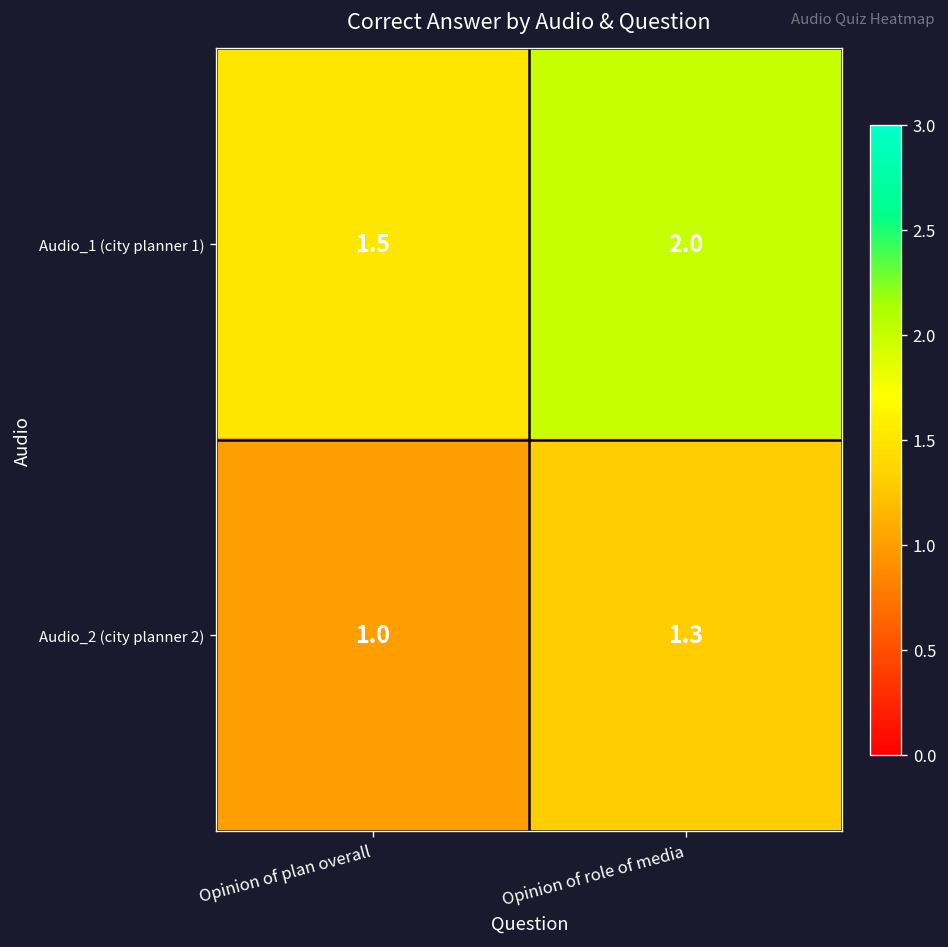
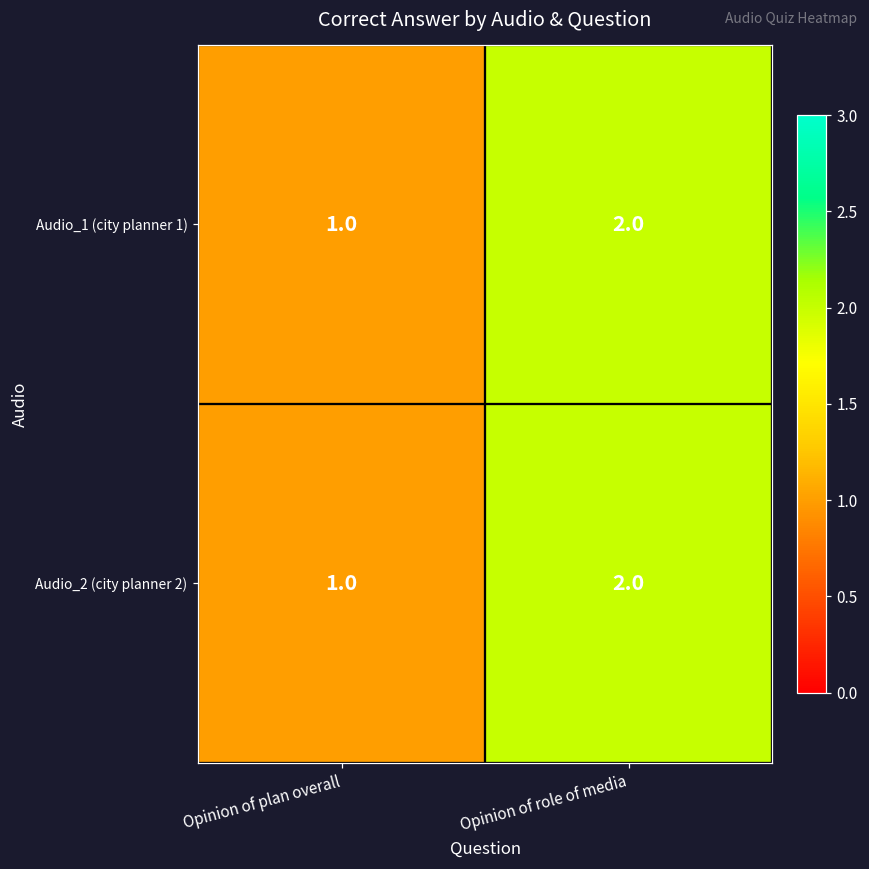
Audio_1 (city planner 1), Opinion of plan overall: 1.5 -> 1.0
Audio_2 (city planner 2), Opinion of role of media: 1.3 -> 2.0
